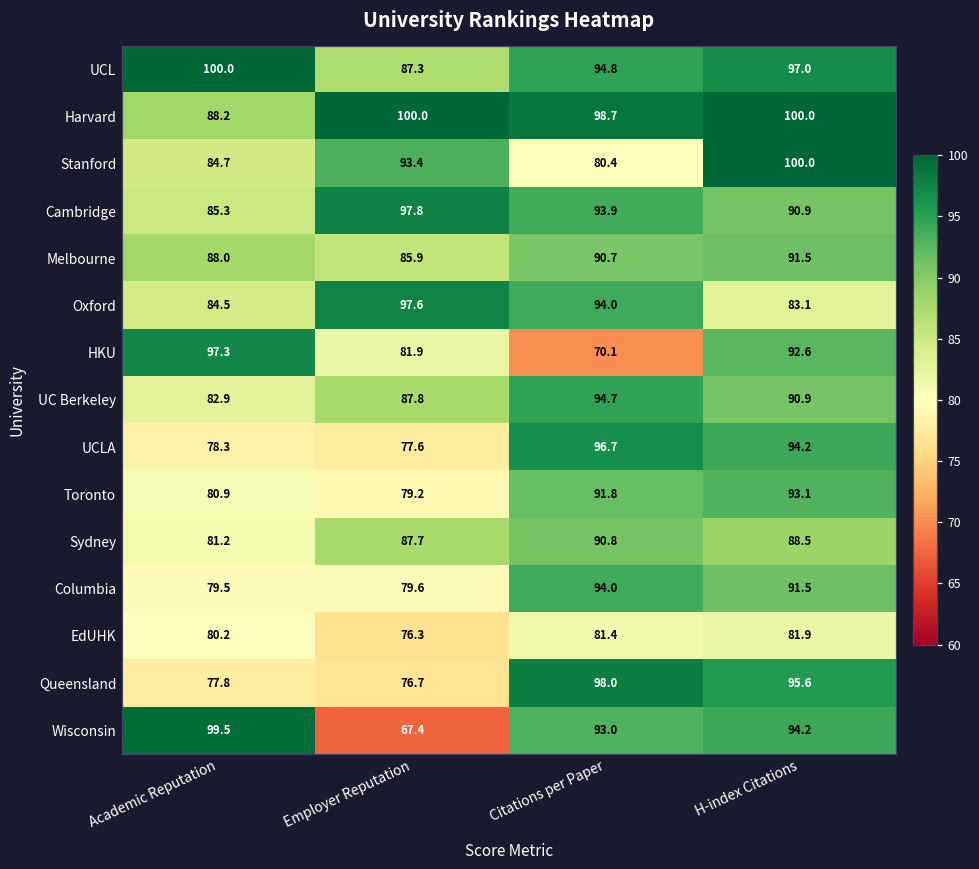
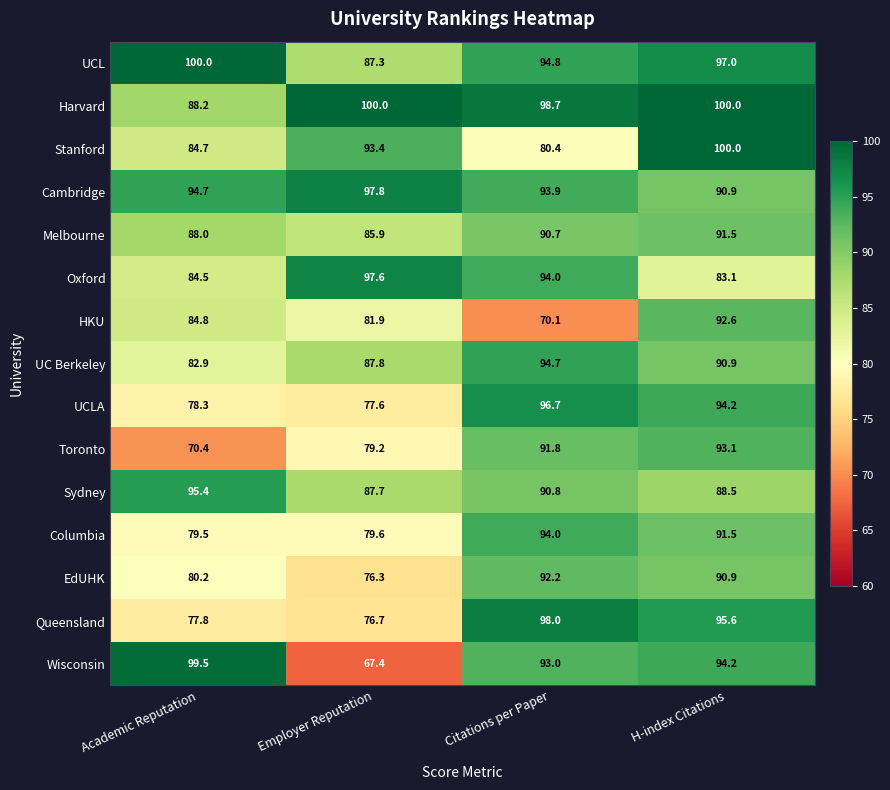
Cambridge, Academic Reputation: 85.3 -> 94.7
HKU, Academic Reputation: 97.3 -> 84.8
Toronto, Academic Reputation: 80.9 -> 70.4
Sydney, Academic Reputation: 81.2 -> 95.4
EdUHK, Citations per Paper: 81.4 -> 92.2
EdUHK, H-index Citations: 81.9 -> 90.9
